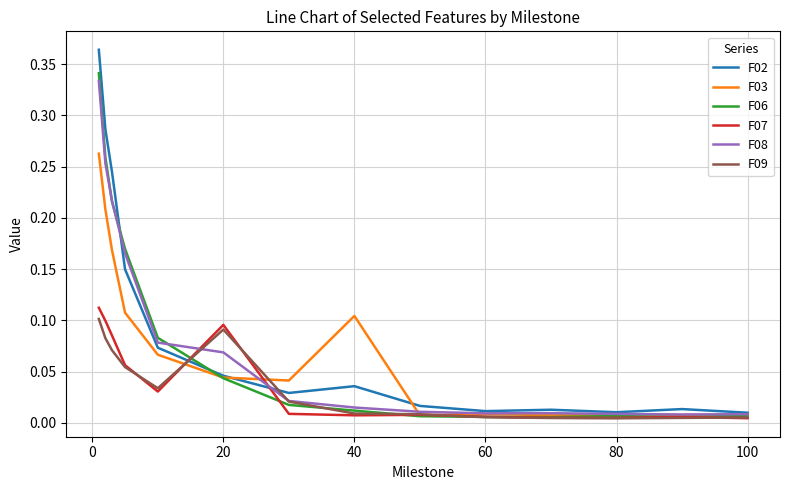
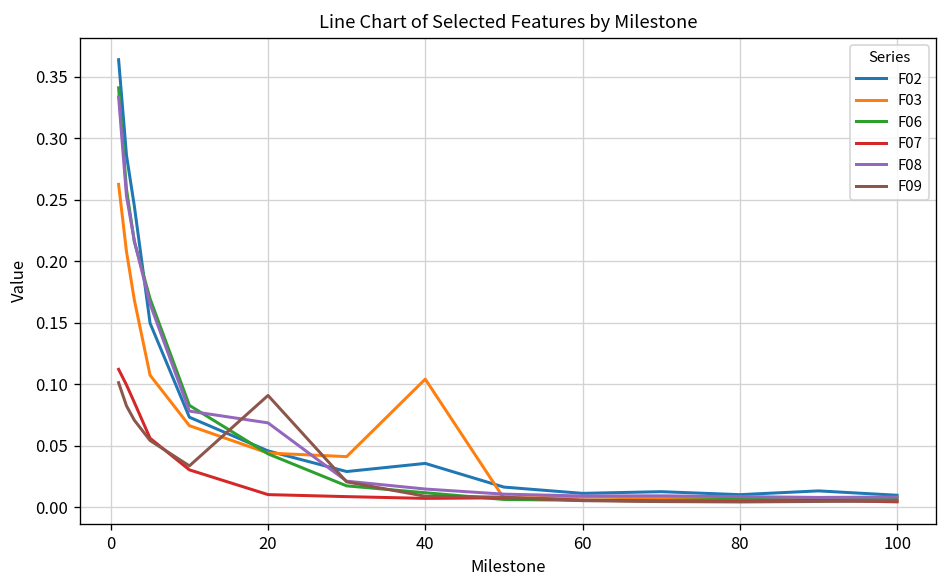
F07, 20: 0.096 -> 0.010
